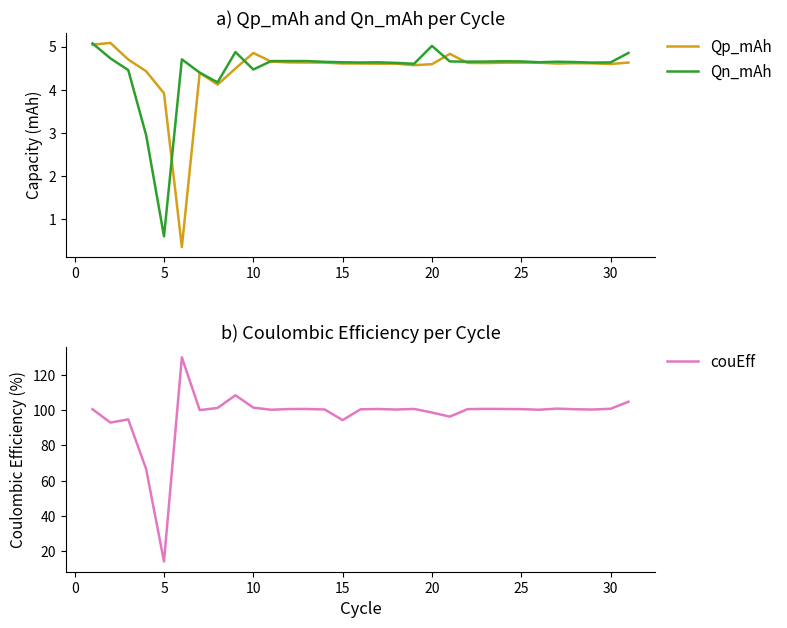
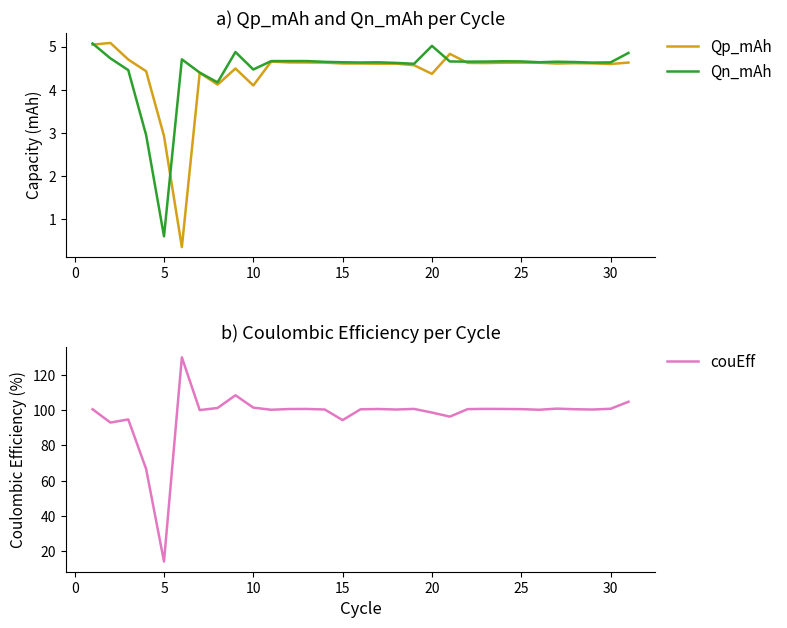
a) Qp_mAh and Qn_mAh per Cycle, Qp_mAh, 5: 3.9 -> 2.9
a) Qp_mAh and Qn_mAh per Cycle, Qp_mAh, 10: 4.8 -> 4.1
a) Qp_mAh and Qn_mAh per Cycle, Qp_mAh, 20: 4.6 -> 4.4
